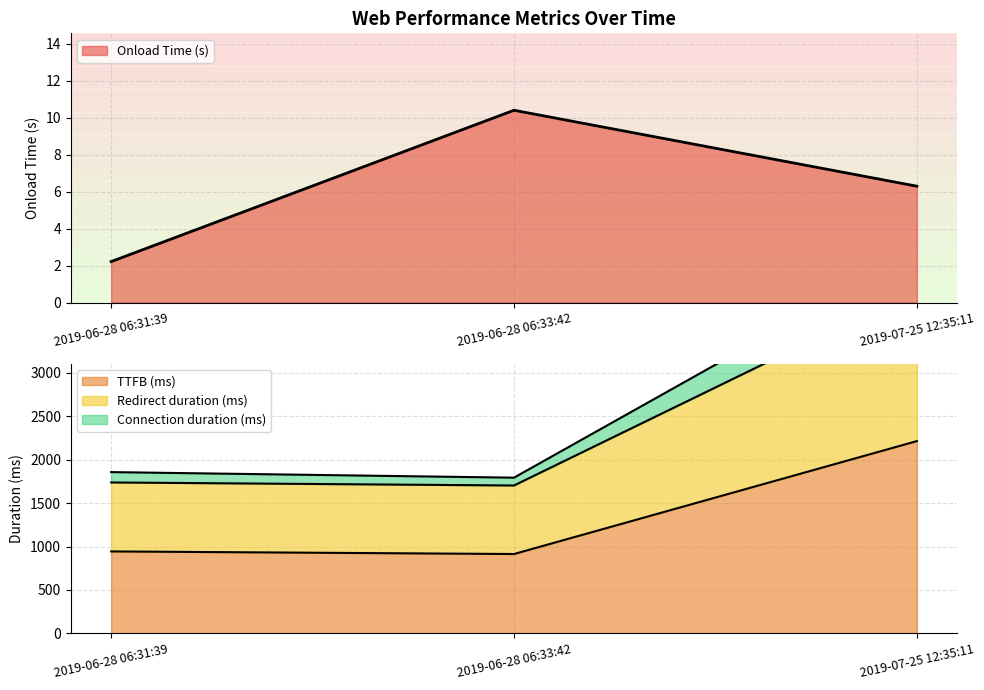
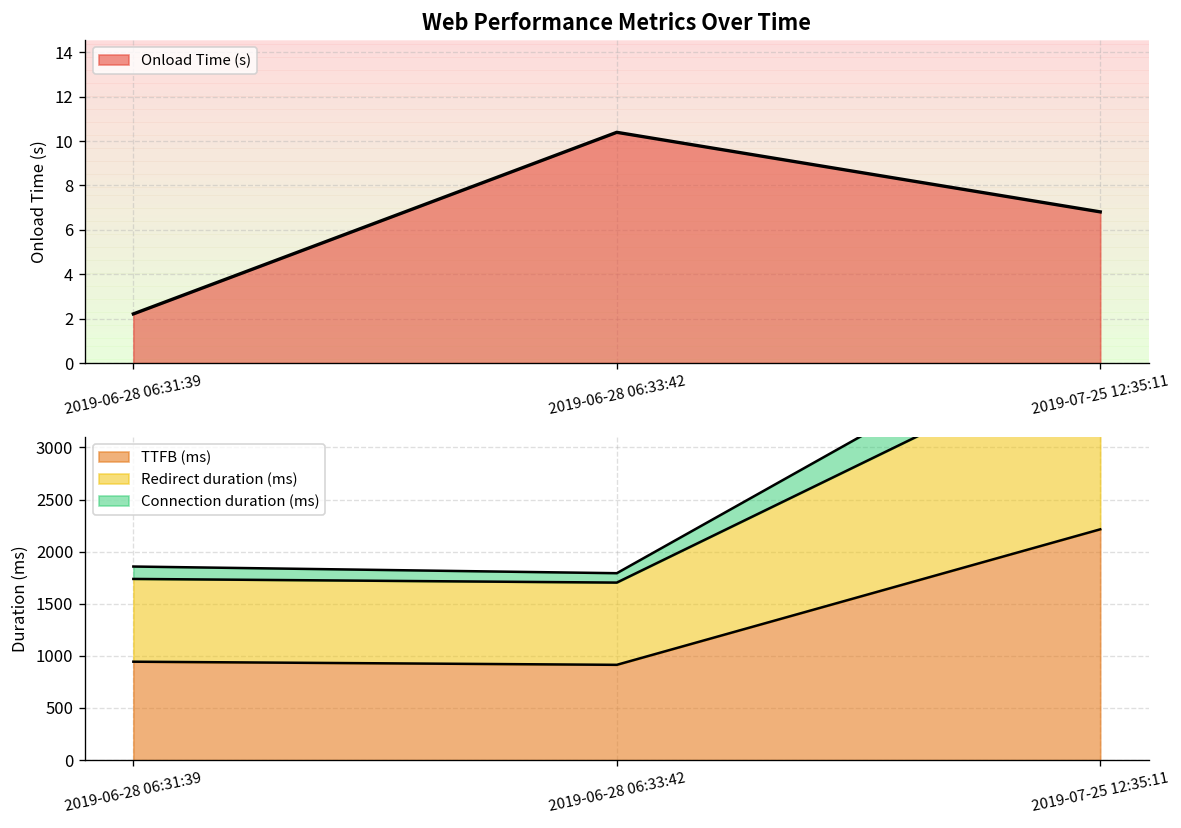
Web Performance Metrics Over Time, 2019-07-25 12:35:11: 6.3 -> 6.8
